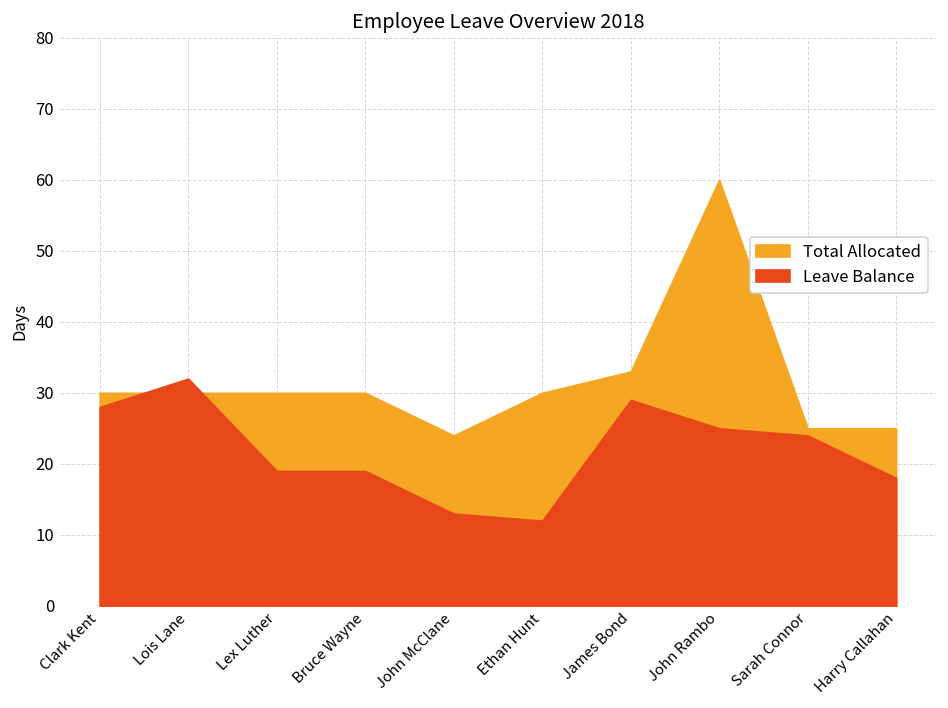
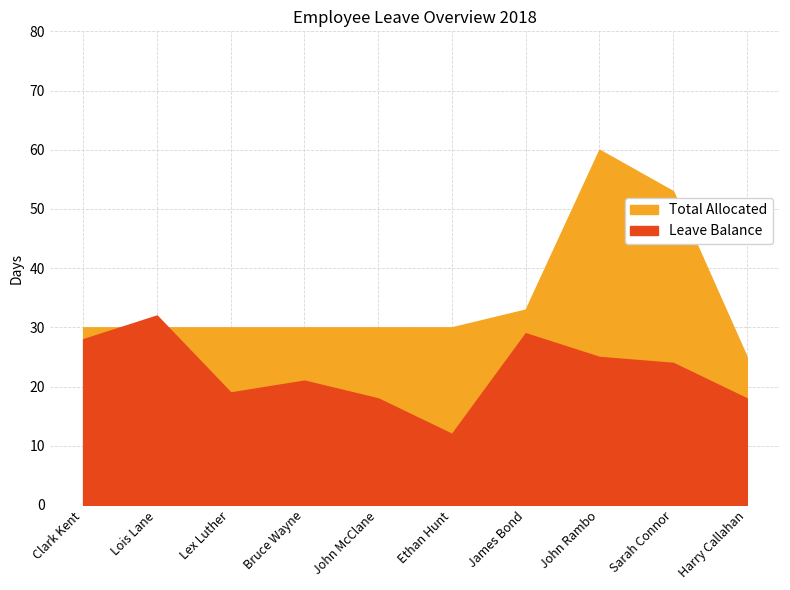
Leave Balance, Bruce Wayne: 19 -> 21
Total Allocated, John McClane: 24 -> 30
Leave Balance, John McClane: 13 -> 18
Total Allocated, Sarah Connor: 25 -> 53
